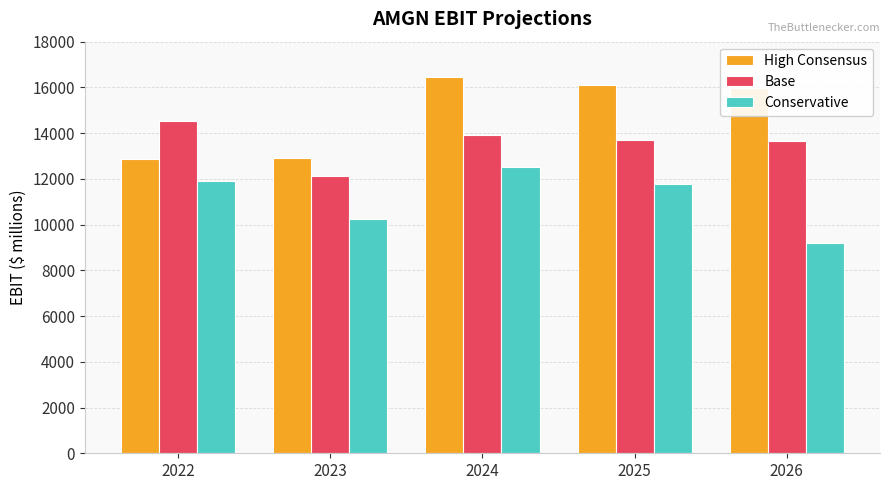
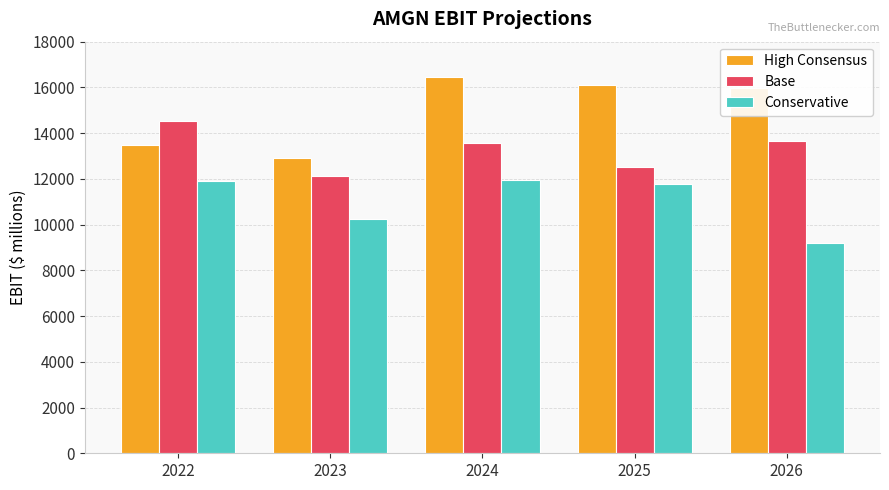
High Consensus, 2022: 12900 -> 13500
Base, 2024: 13900 -> 13600
Conservative, 2024: 12500 -> 12000
Base, 2025: 13700 -> 12500
